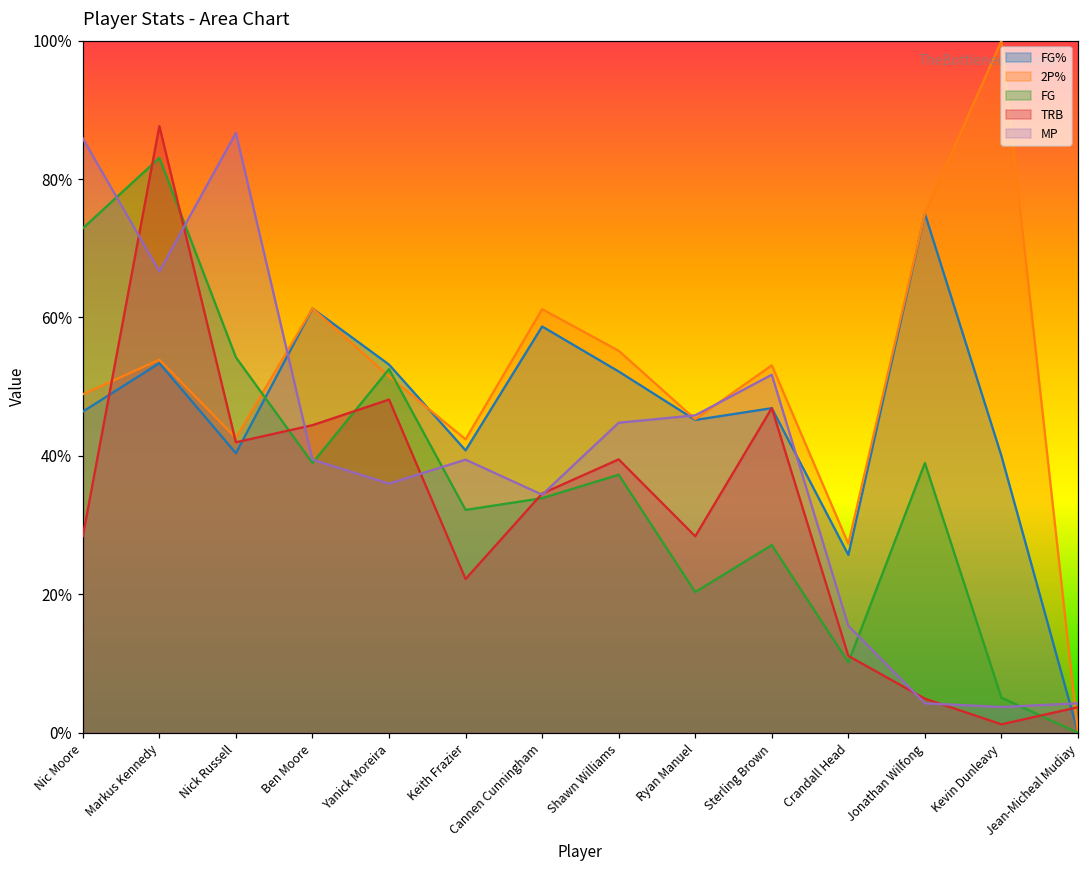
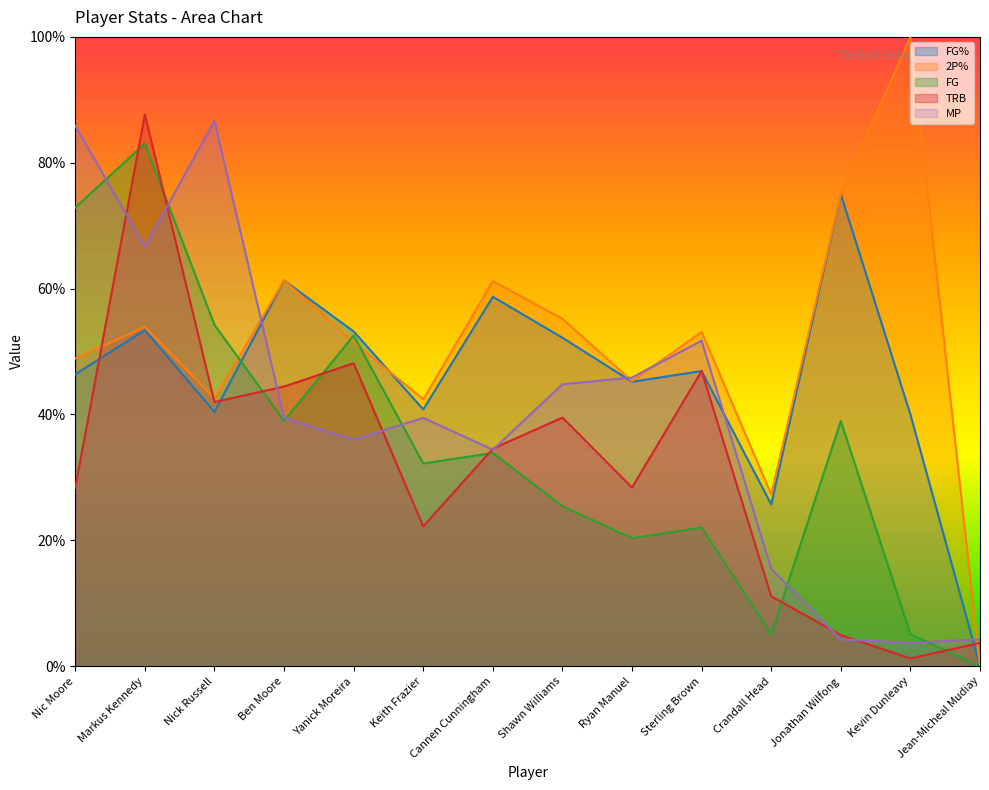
FG, Shawn Williams: 37% -> 25%
FG, Sterling Brown: 27% -> 22%
FG, Crandall Head: 10% -> 5%
